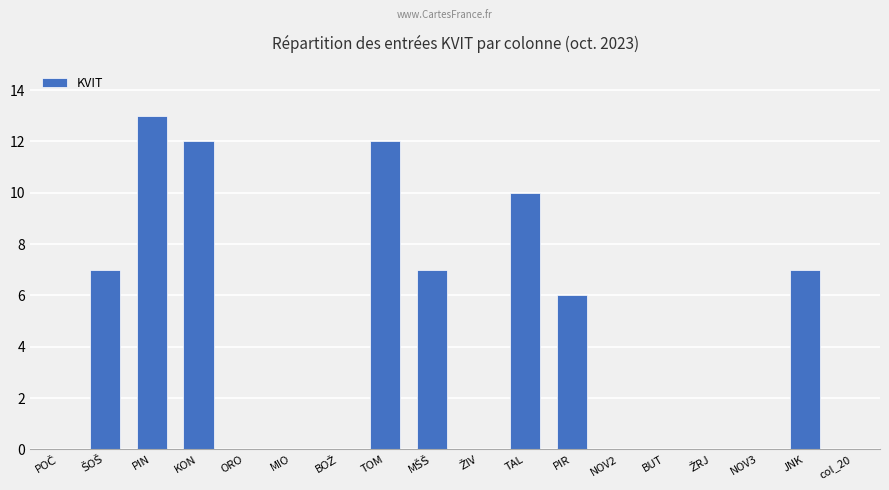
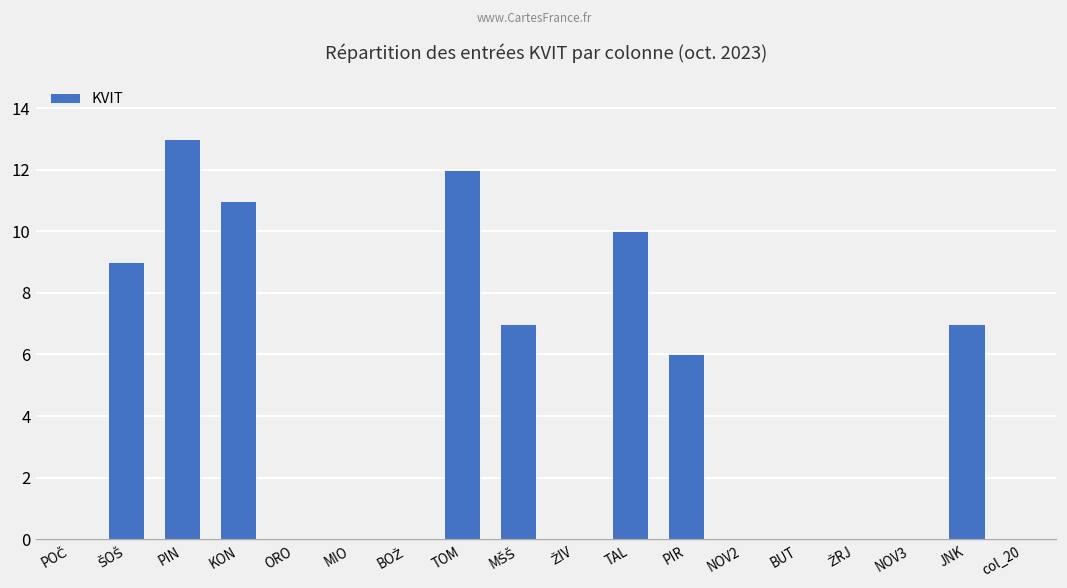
ŠOŠ: 7 -> 9
KON: 12 -> 11
